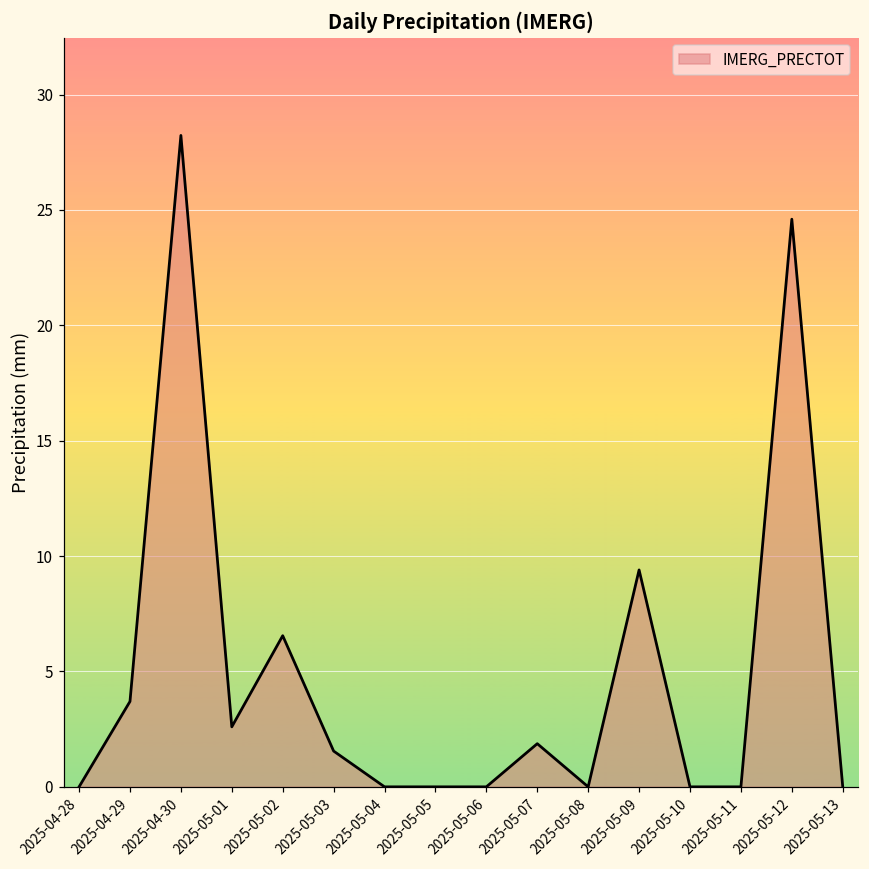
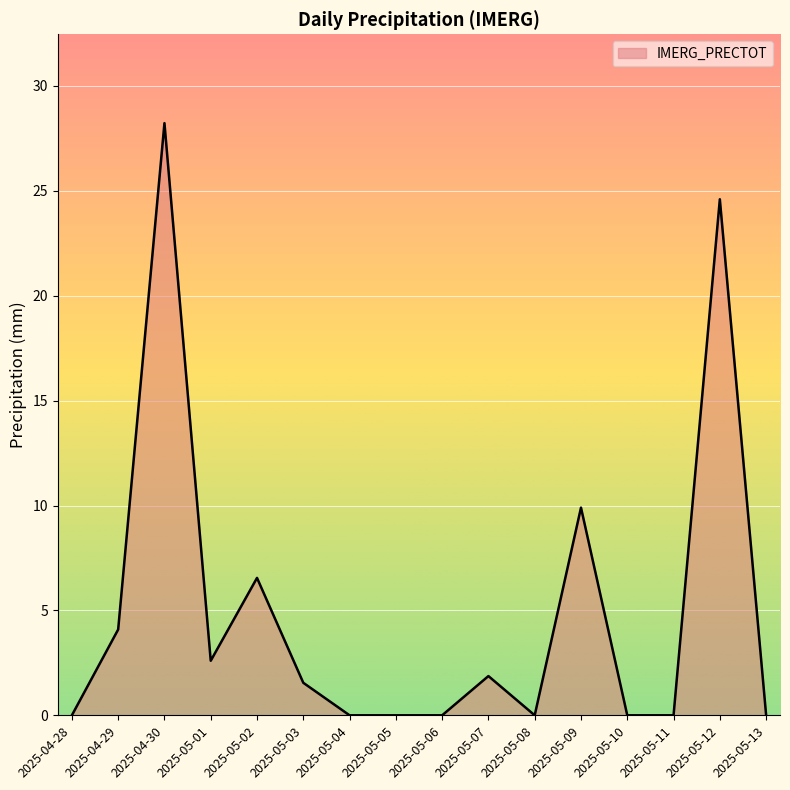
2025-04-29: 3.7 -> 4.1
2025-05-09: 9.4 -> 9.9
